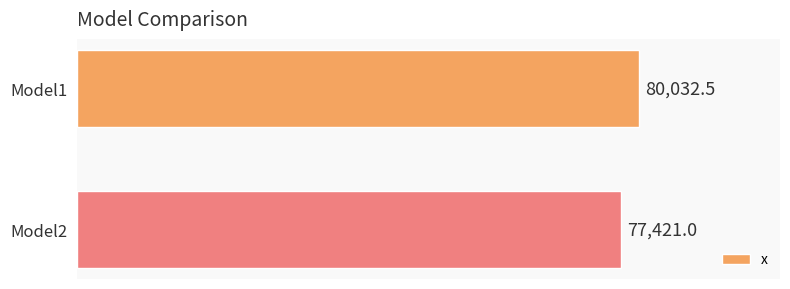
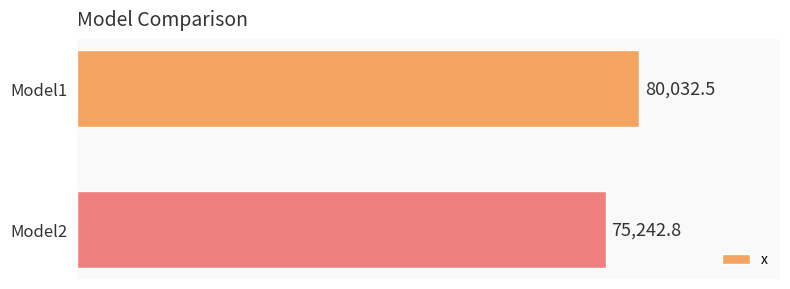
Model2: 77,421.0 -> 75,242.8
